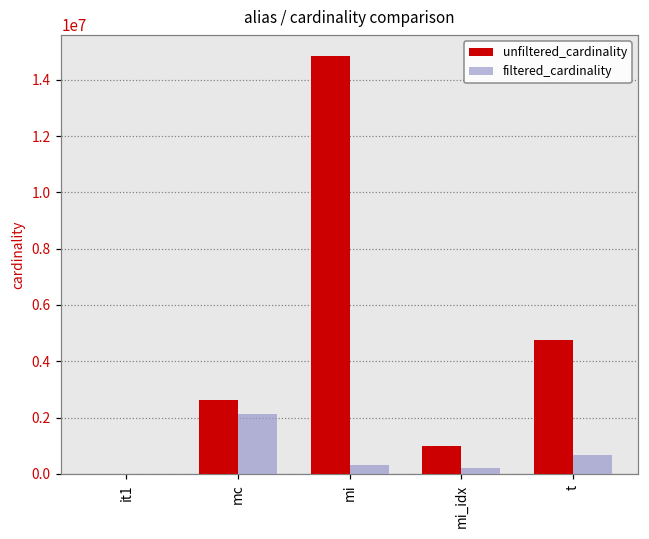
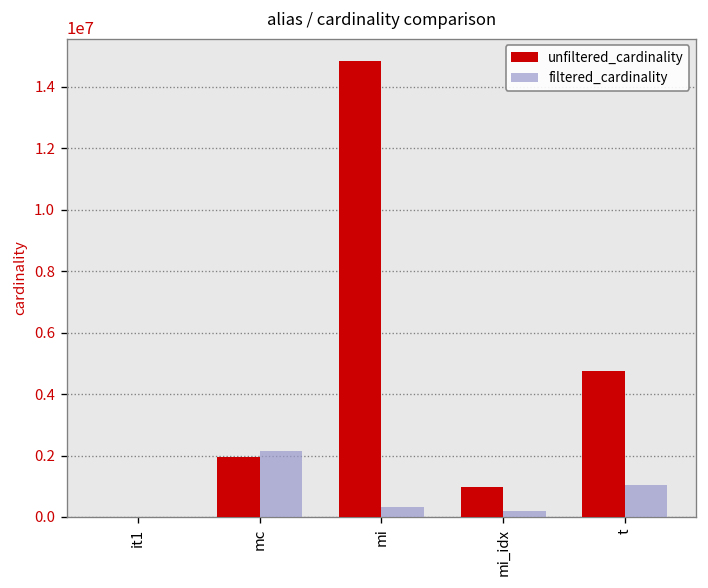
unfiltered_cardinality, mc: 2600000 -> 1900000
filtered_cardinality, t: 700000 -> 1000000
